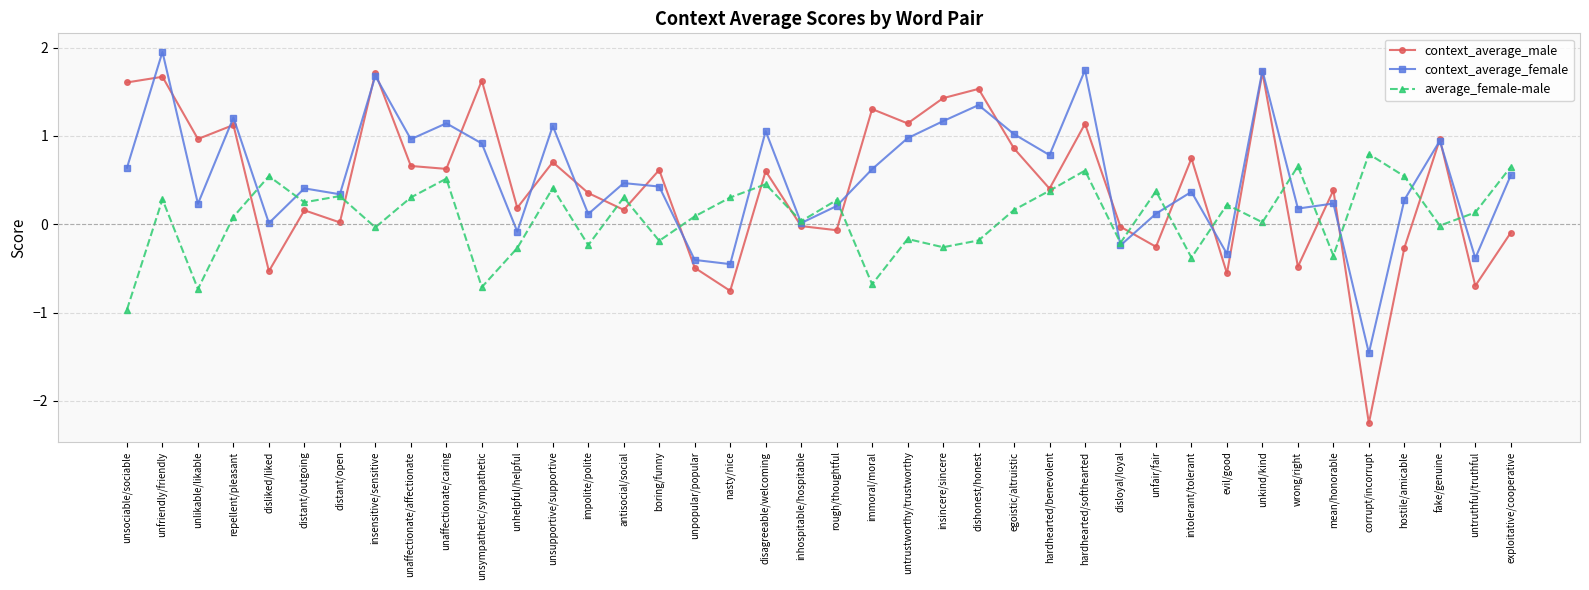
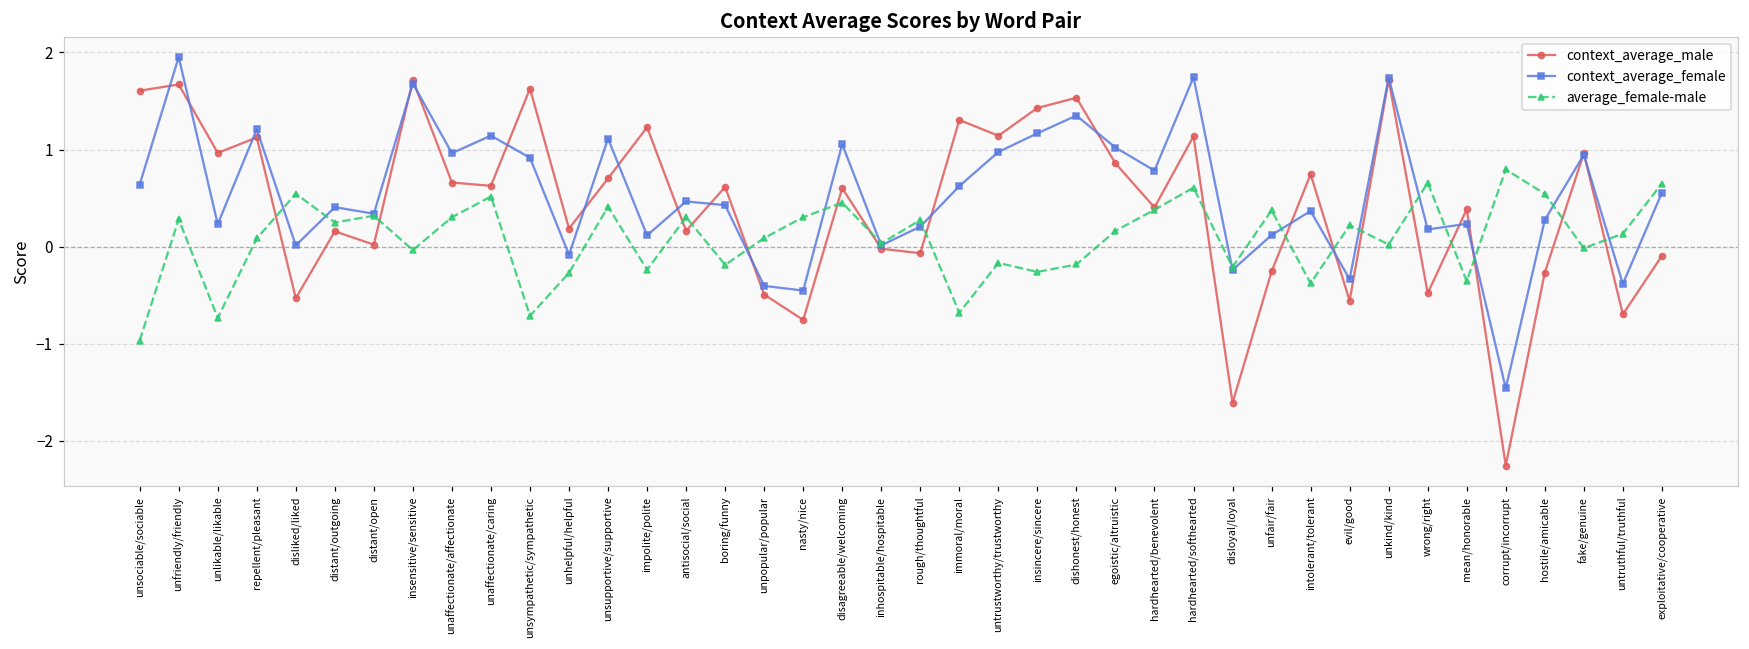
context_average_male, impolite/polite: 0.4 -> 1.2
context_average_male, disloyal/loyal: 0.0 -> -1.6
